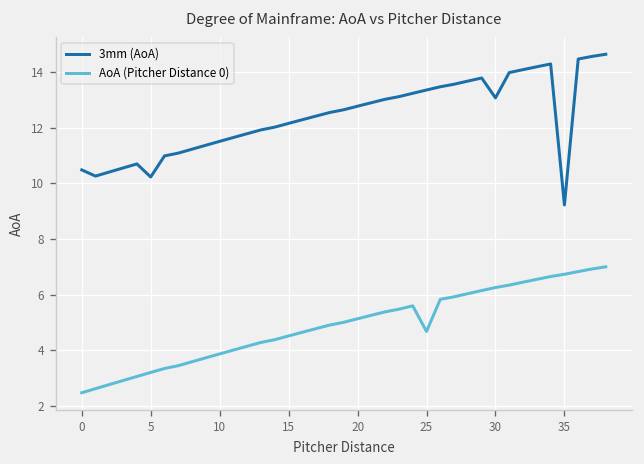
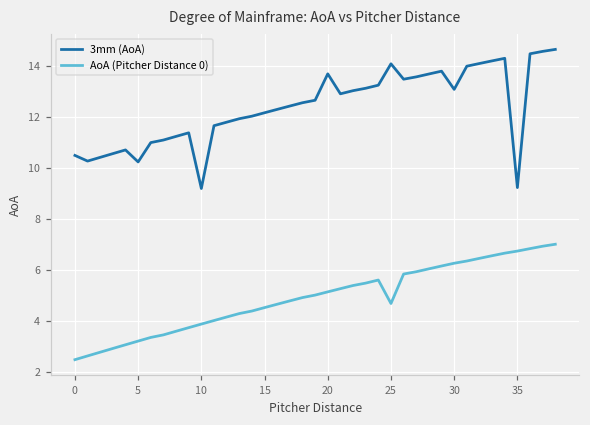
3mm (AoA), 10: 11.5 -> 9.2
3mm (AoA), 20: 12.8 -> 13.7
3mm (AoA), 25: 13.4 -> 14.1
